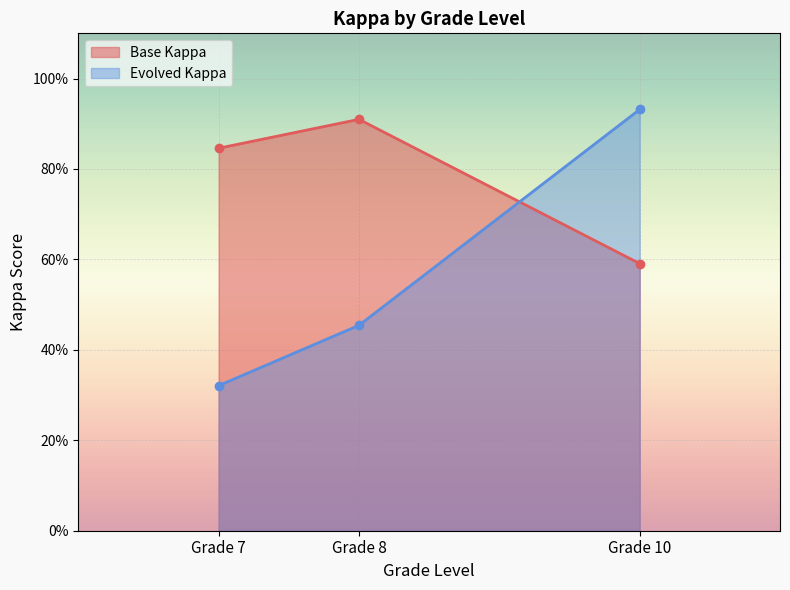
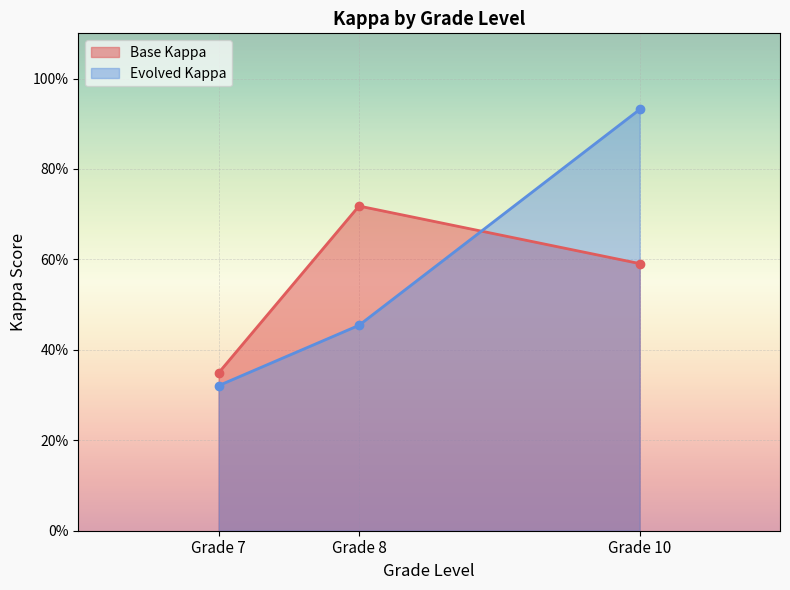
Base Kappa, Grade 7: 85% -> 35%
Base Kappa, Grade 8: 91% -> 72%
